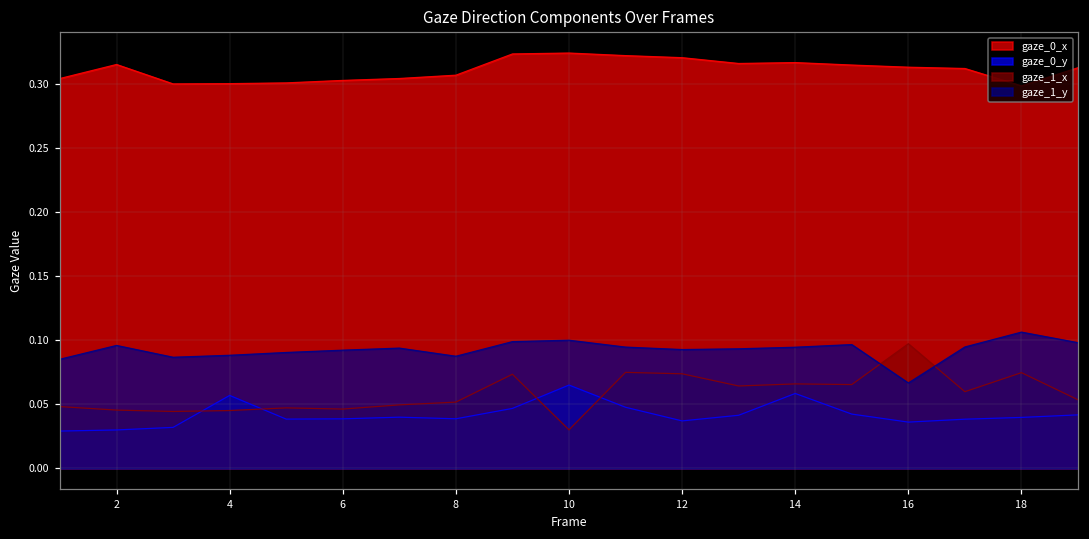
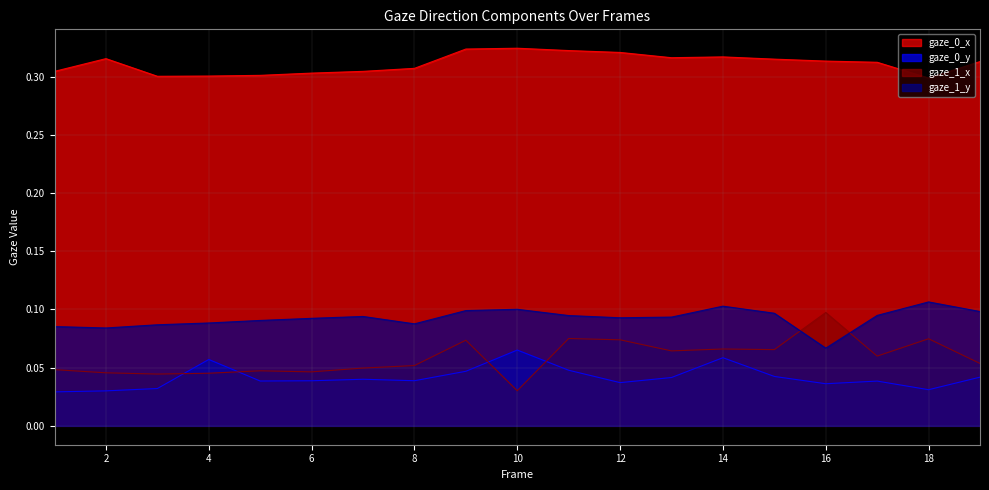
gaze_1_y, 2: 0.096 -> 0.084
gaze_1_y, 14: 0.095 -> 0.103
gaze_0_y, 18: 0.040 -> 0.031
